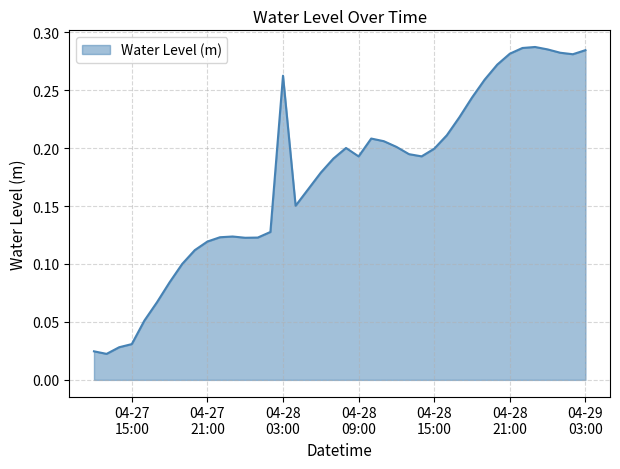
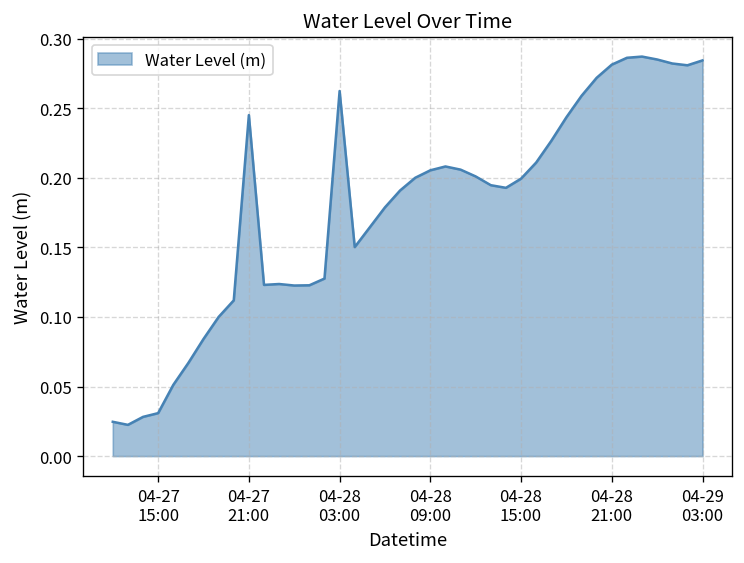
04-27 21:00: 0.119 -> 0.245
04-28 09:00: 0.193 -> 0.205
